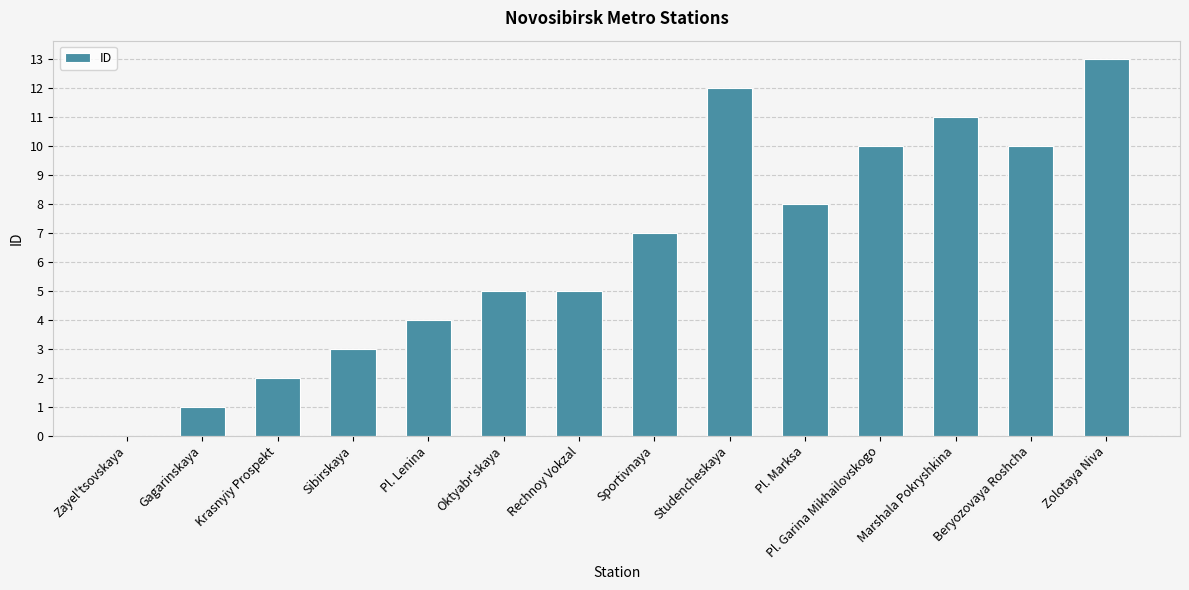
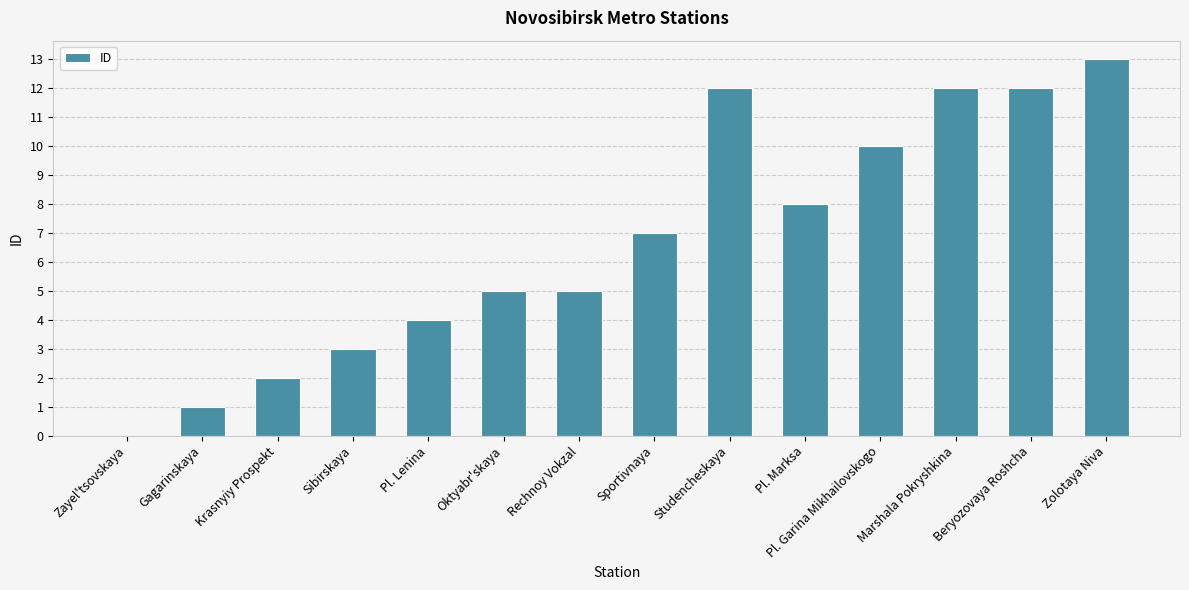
Marshala Pokryshkina: 11 -> 12
Beryozovaya Roshcha: 10 -> 12
